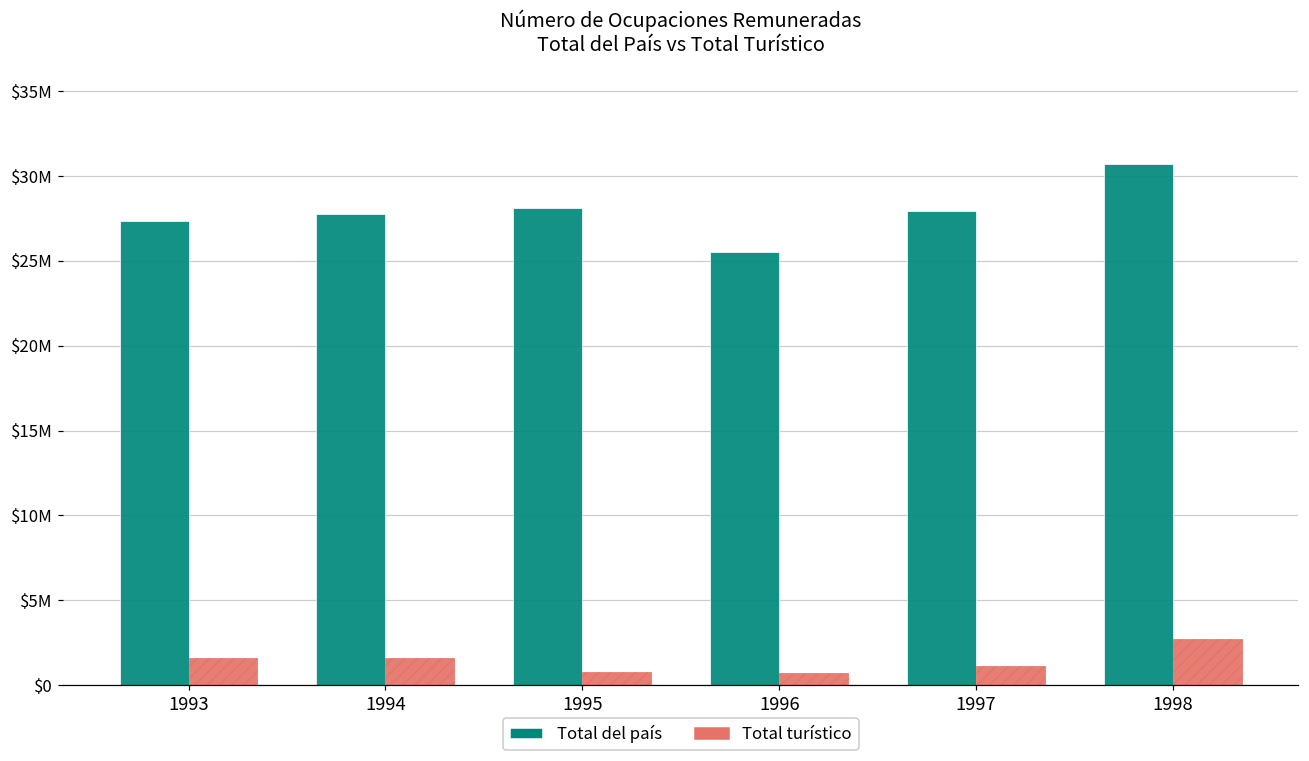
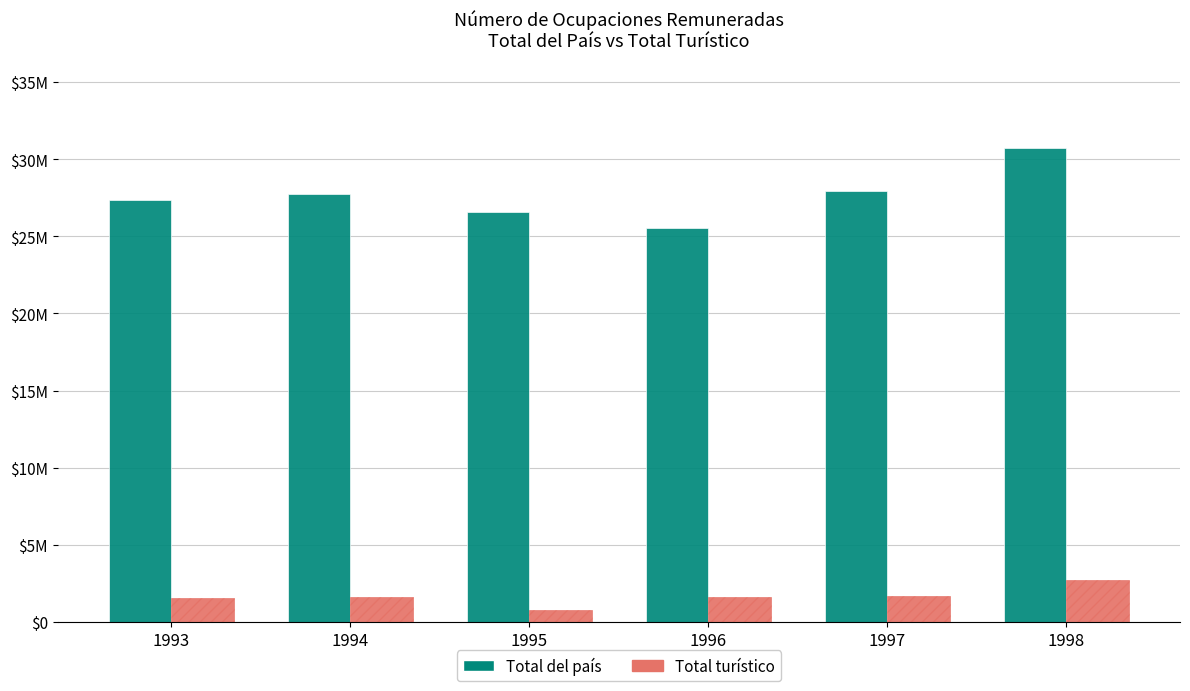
Total del país, 1995: $28100000 -> $26600000
Total turístico, 1996: $700000 -> $1600000
Total turístico, 1997: $1100000 -> $1700000
